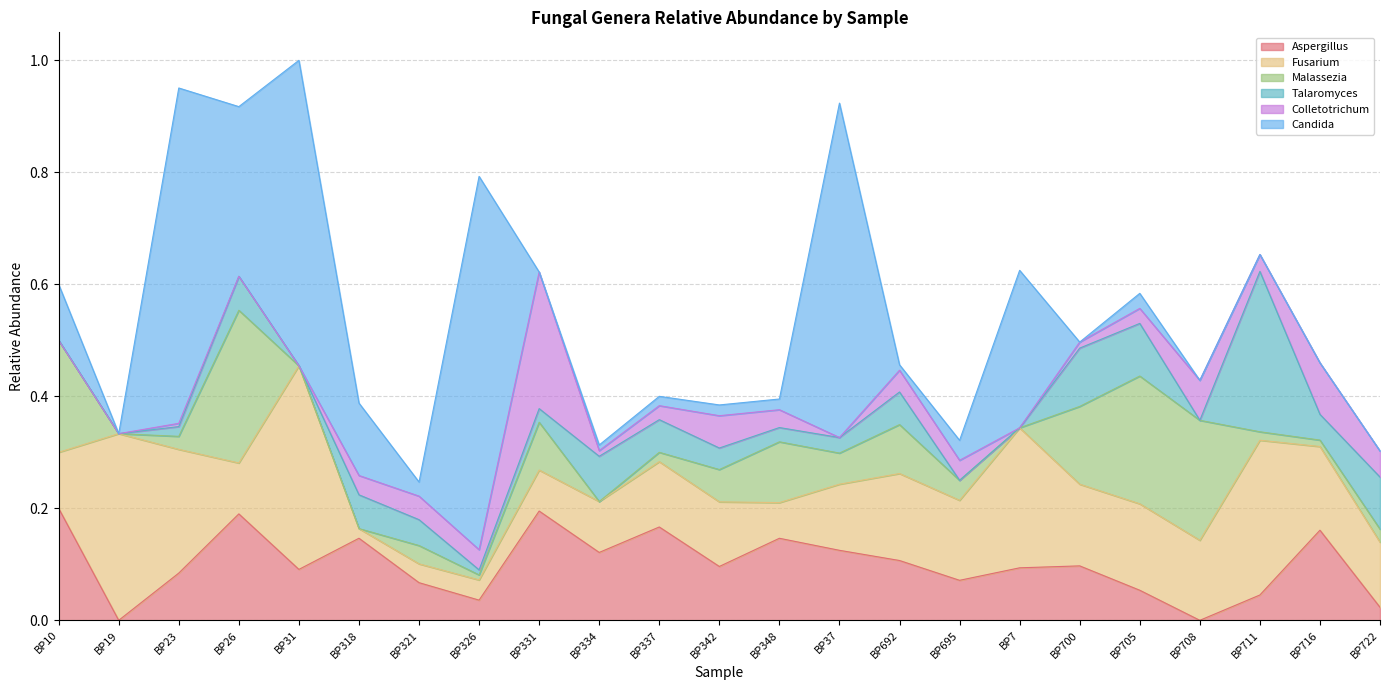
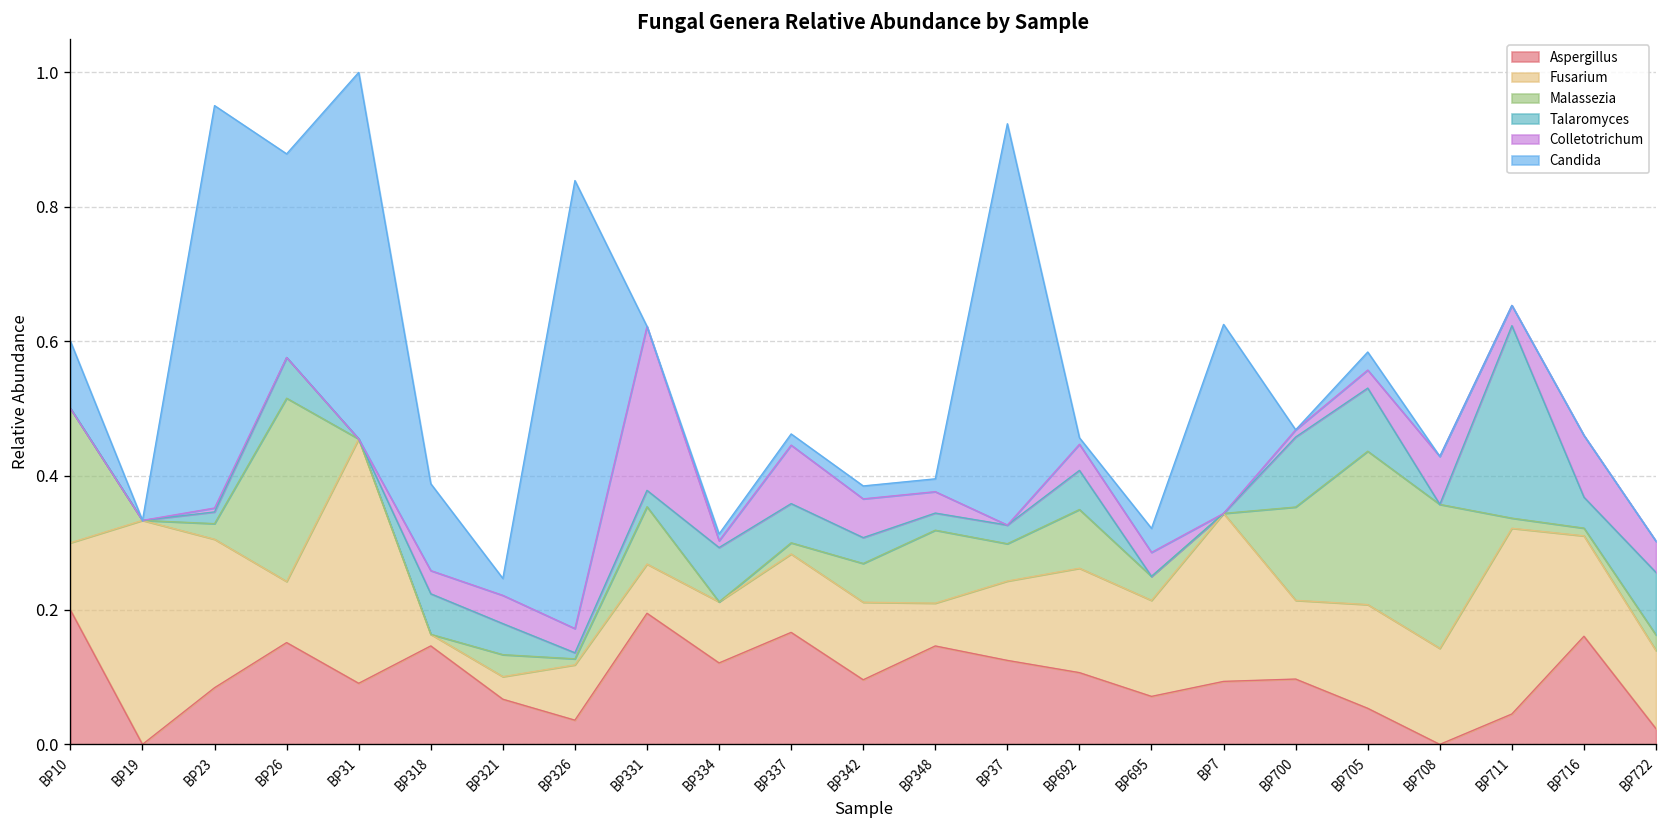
Aspergillus, BP26: 0.19 -> 0.15
Fusarium, BP326: 0.04 -> 0.08
Colletotrichum, BP337: 0.03 -> 0.09
Fusarium, BP700: 0.15 -> 0.12
